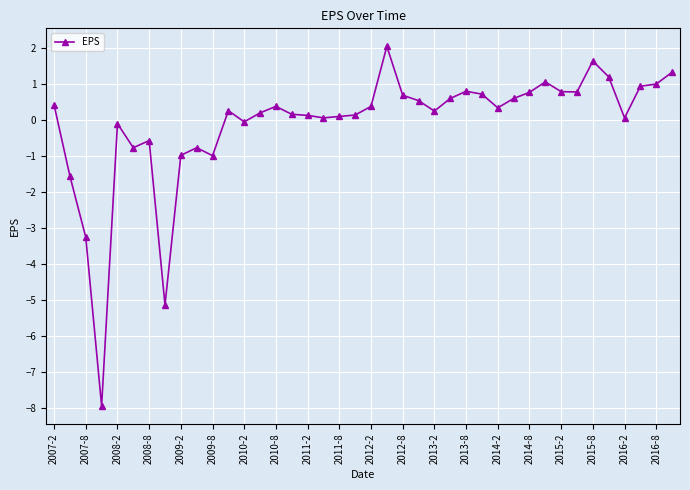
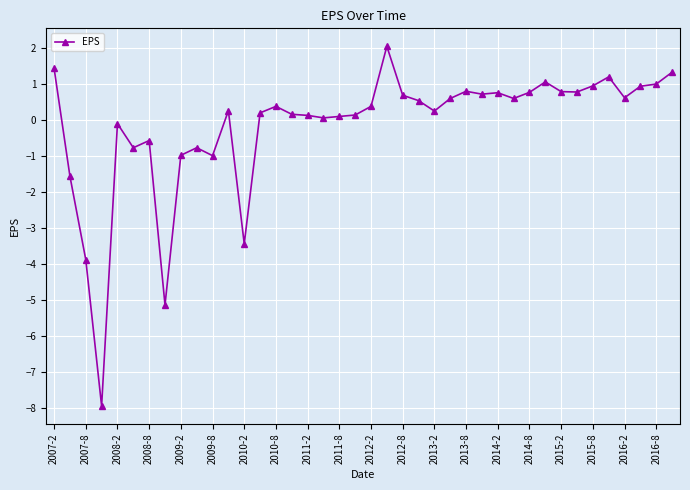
2007-2: 0.4 -> 1.5
2007-8: -3.3 -> -3.9
2010-2: 0.0 -> -3.4
2014-2: 0.4 -> 0.8
2015-8: 1.7 -> 1.0
2016-2: 0.1 -> 0.6
